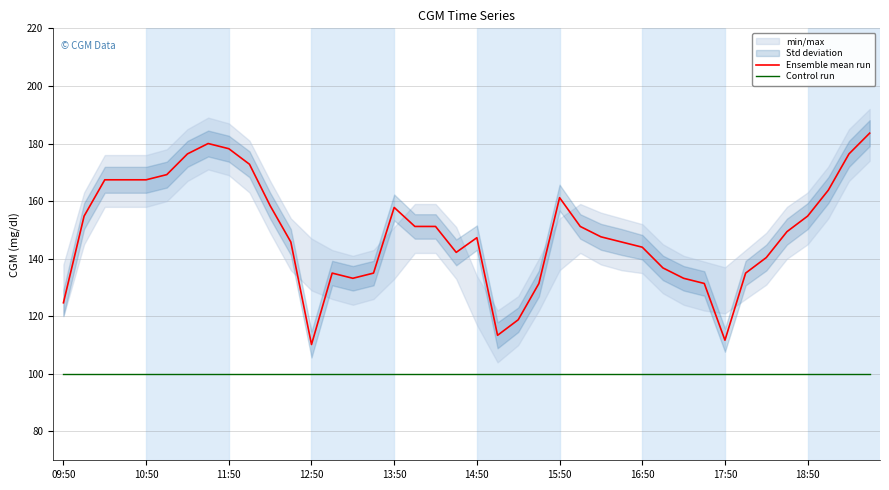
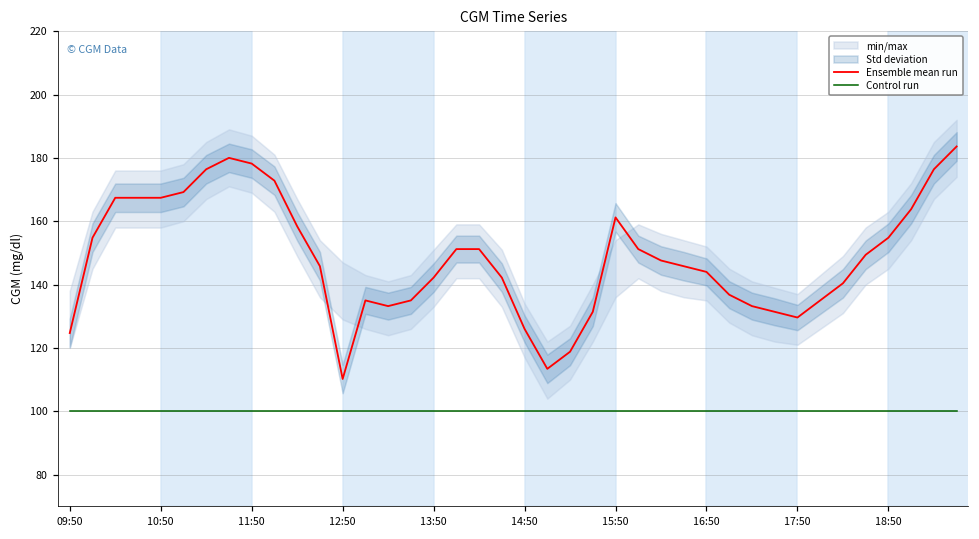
Ensemble mean run, 13:50: 158 -> 142
Ensemble mean run, 14:50: 147 -> 126
Ensemble mean run, 17:50: 112 -> 130
